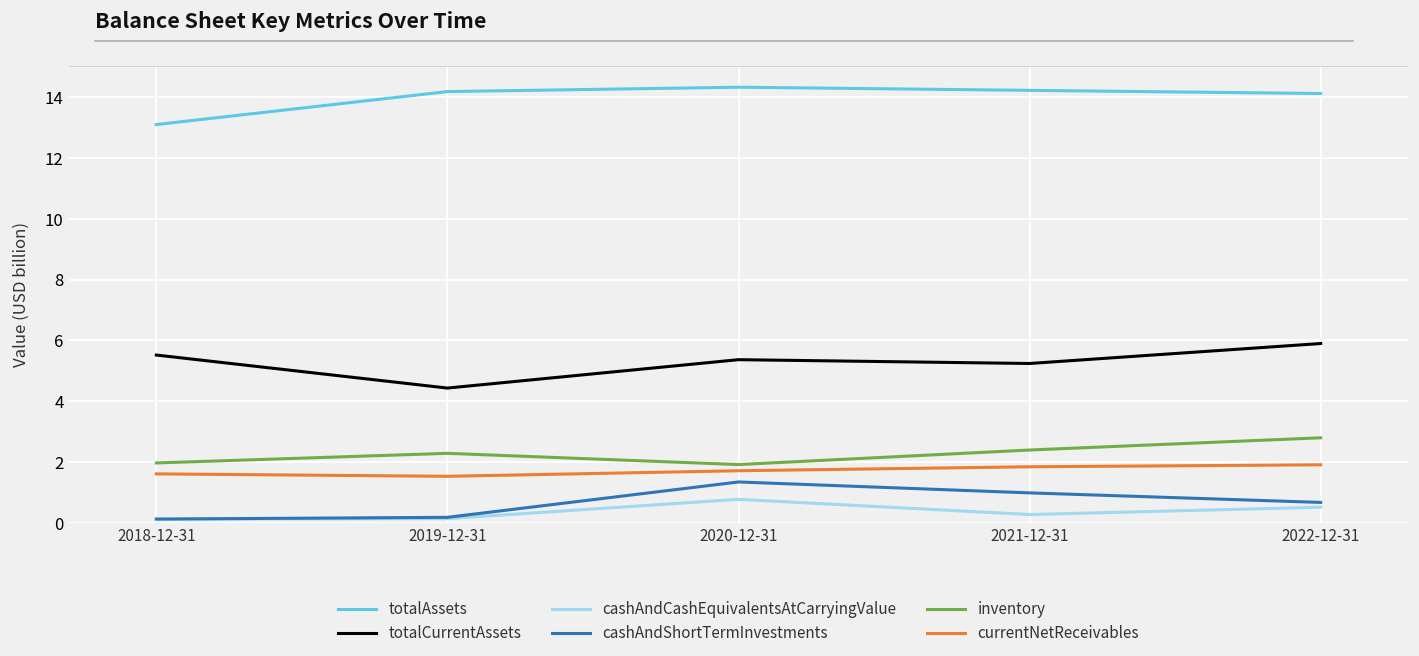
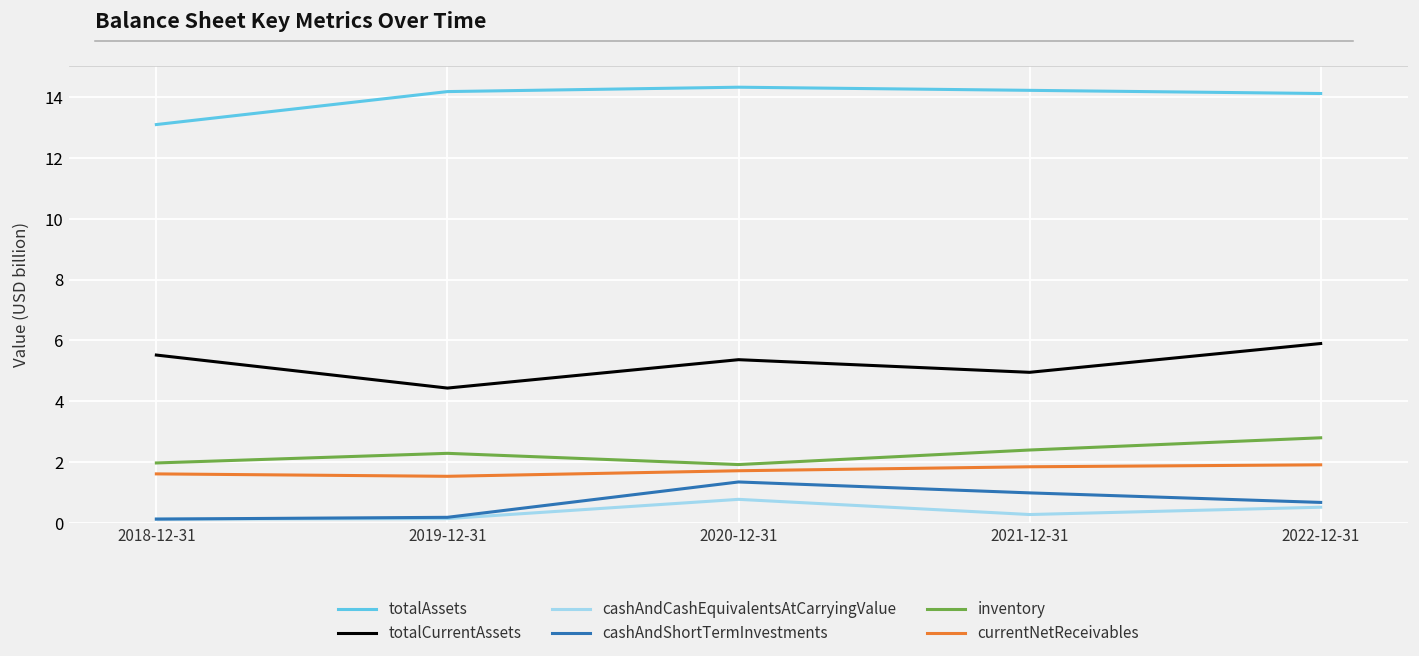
totalCurrentAssets, 2021-12-31: 5.2 -> 4.9
